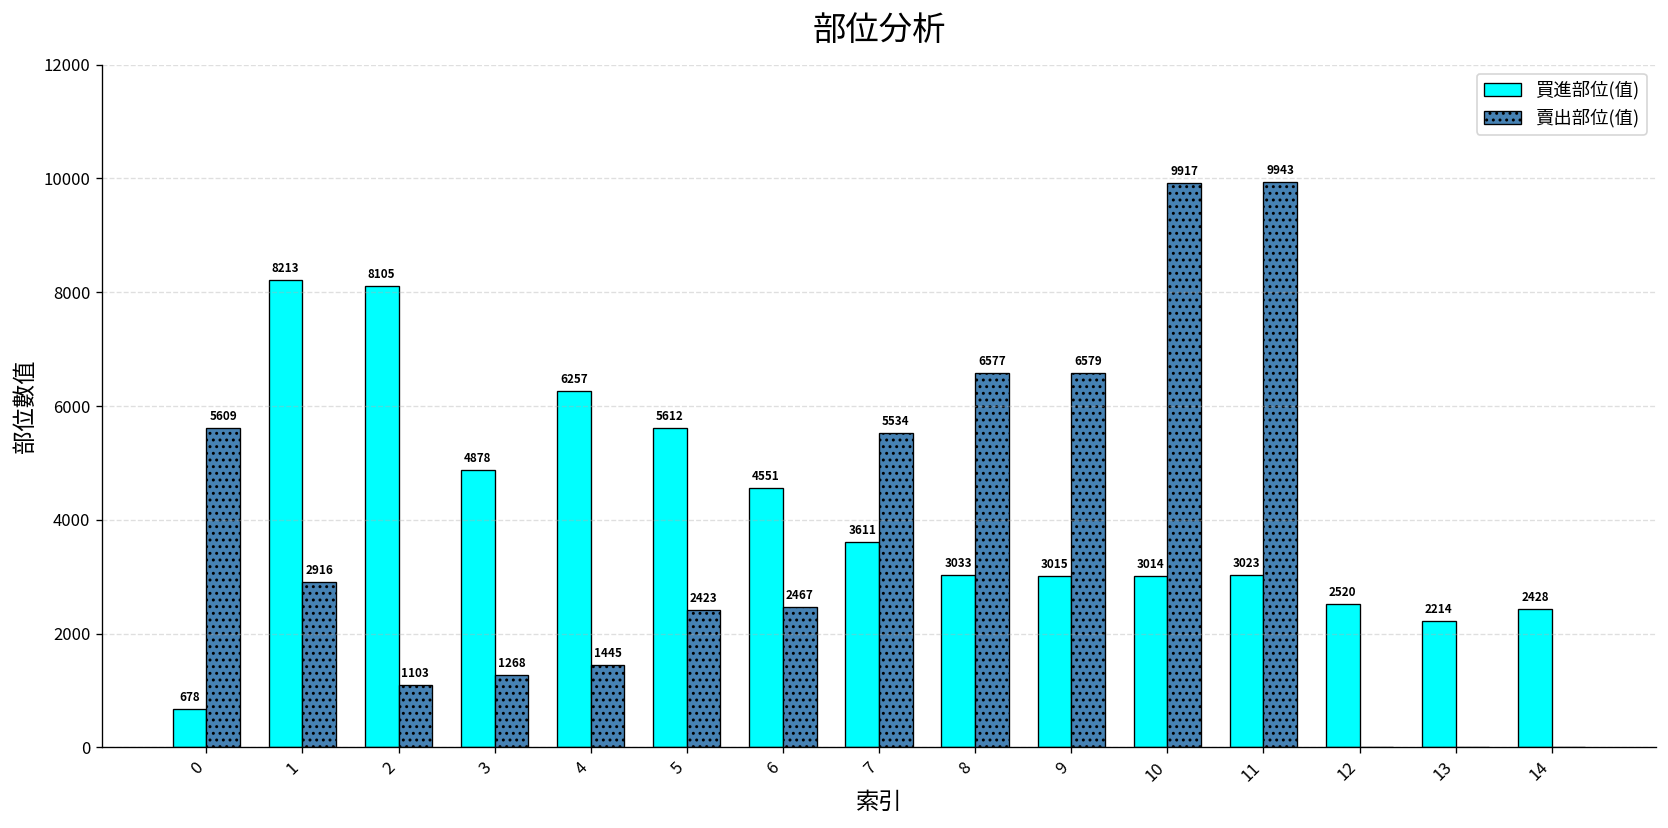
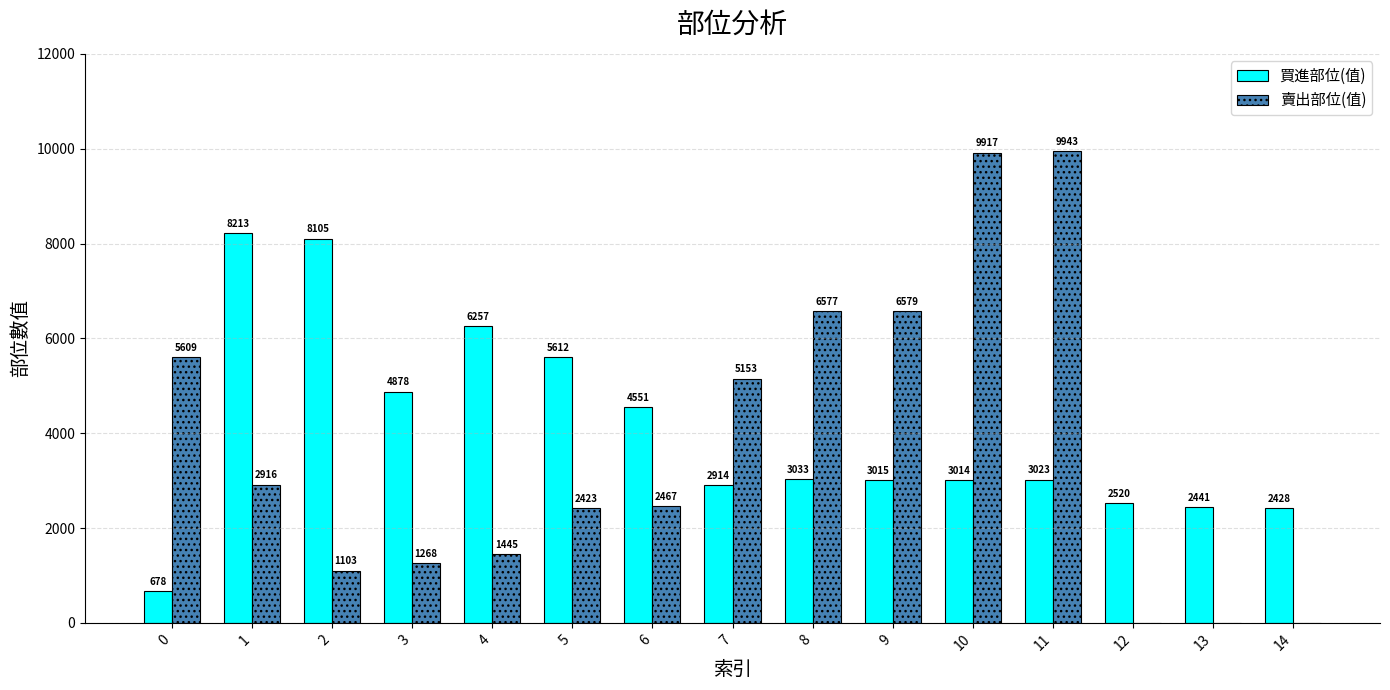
買進部位(值), 7: 3611 -> 2914
賣出部位(值), 7: 5534 -> 5153
買進部位(值), 13: 2214 -> 2441
